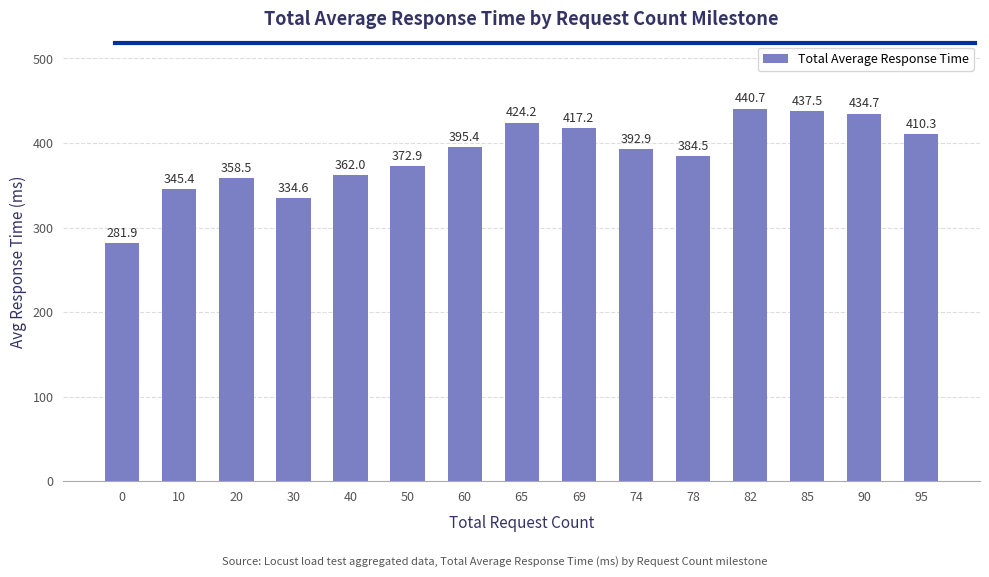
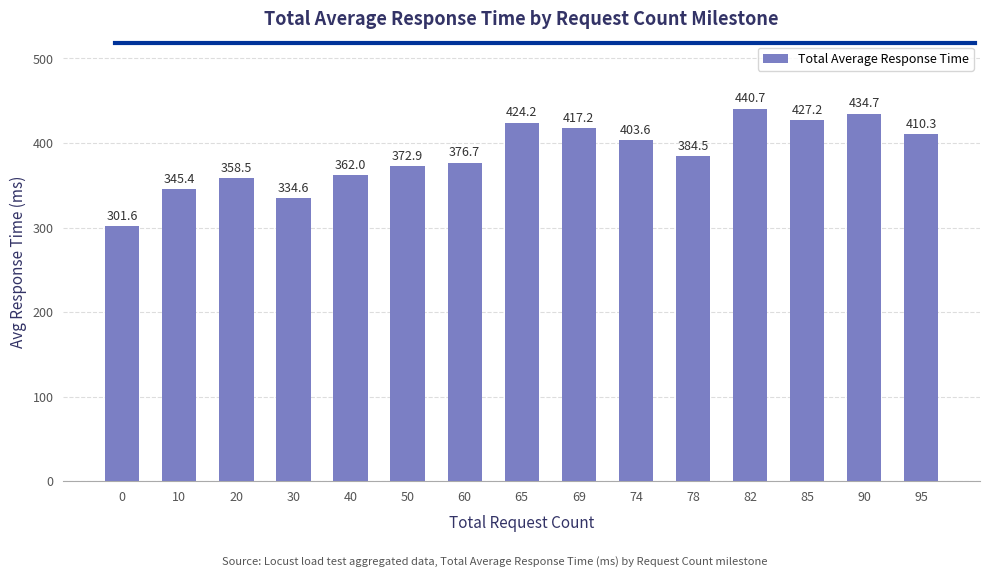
0: 281.9 -> 301.6
60: 395.4 -> 376.7
74: 392.9 -> 403.6
85: 437.5 -> 427.2
